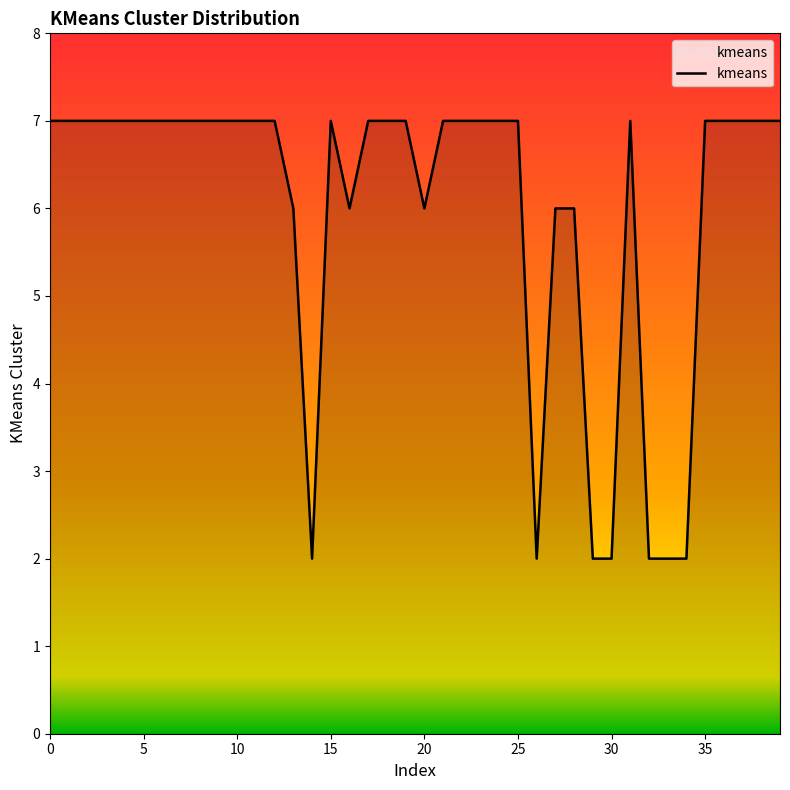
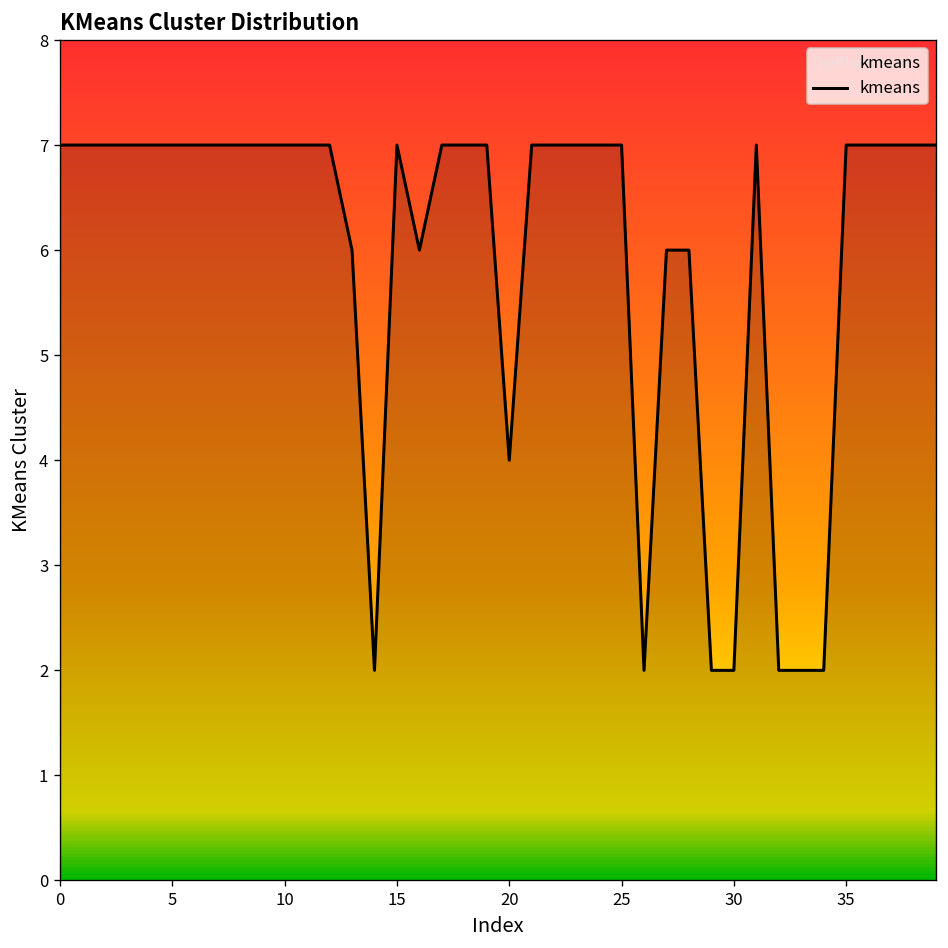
20: 6 -> 4
